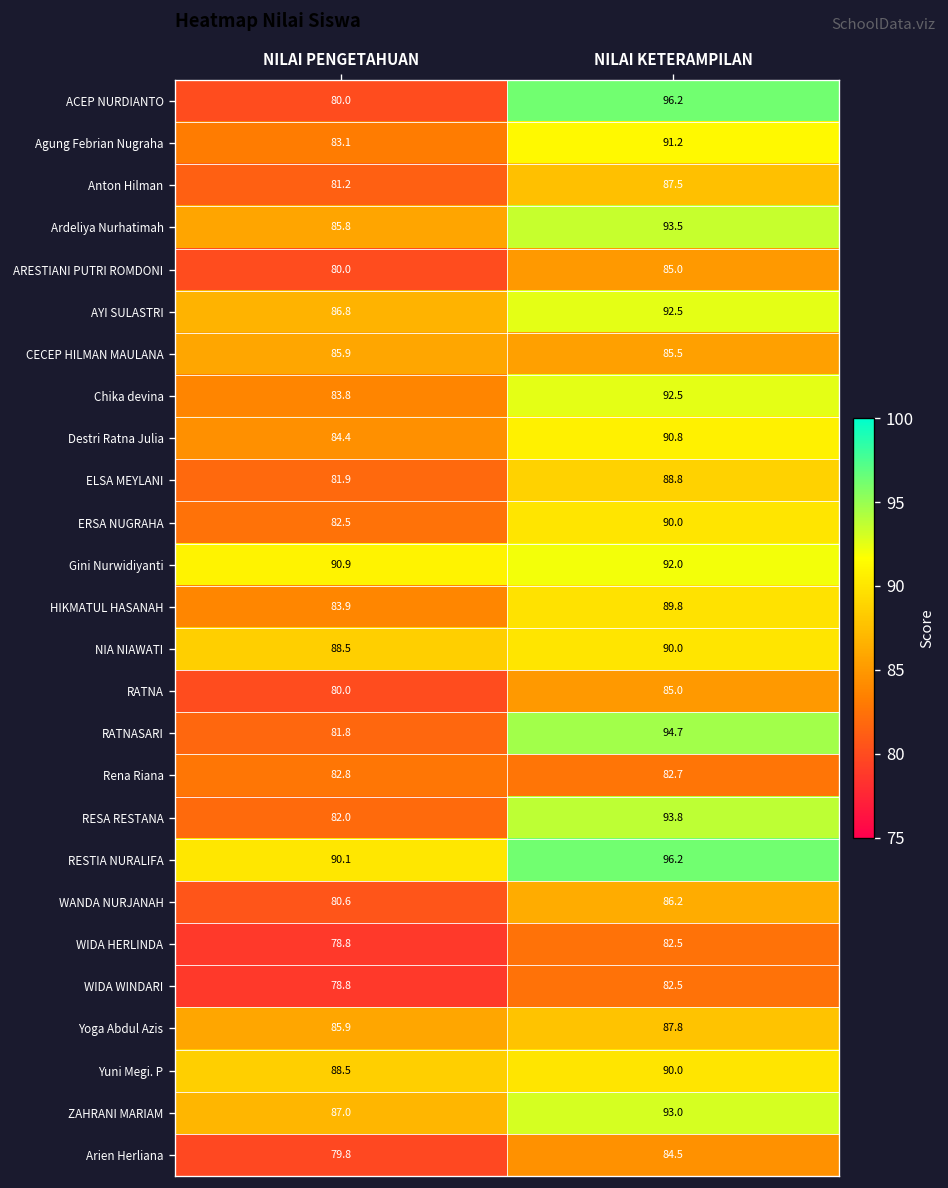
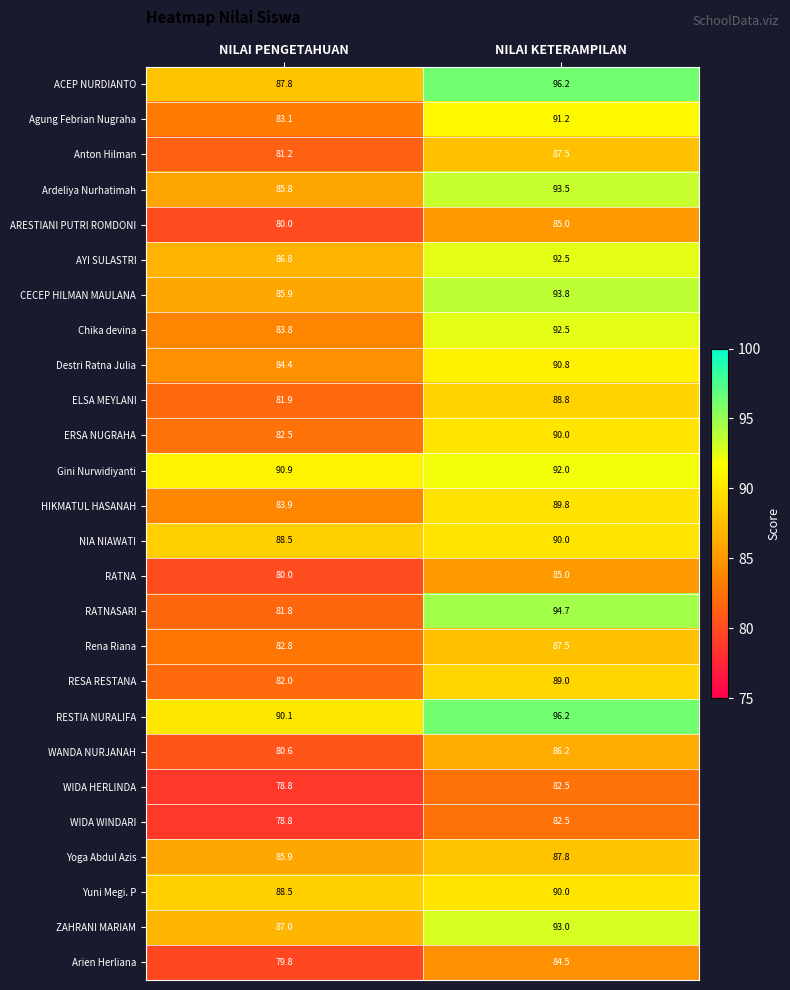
ACEP NURDIANTO, NILAI PENGETAHUAN: 80.0 -> 87.8
CECEP HILMAN MAULANA, NILAI KETERAMPILAN: 85.5 -> 93.8
Rena Riana, NILAI KETERAMPILAN: 82.7 -> 87.5
RESA RESTANA, NILAI KETERAMPILAN: 93.8 -> 89.0
